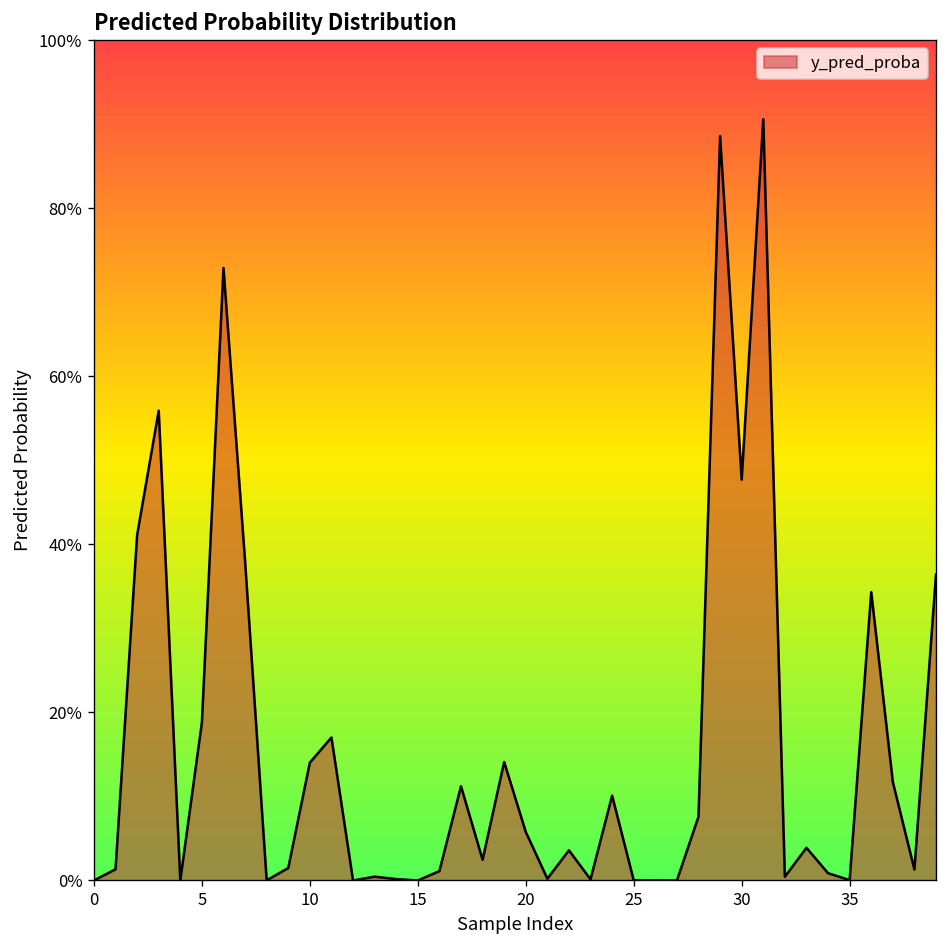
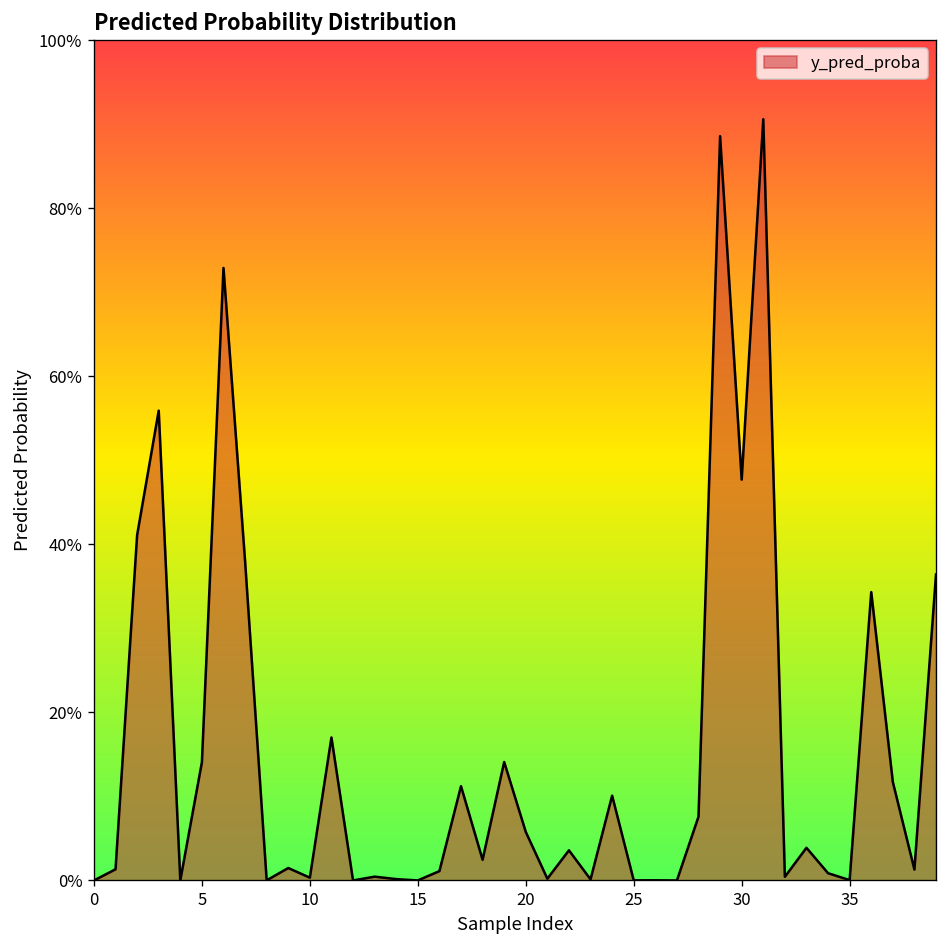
5: 19% -> 14%
10: 14% -> 0%
